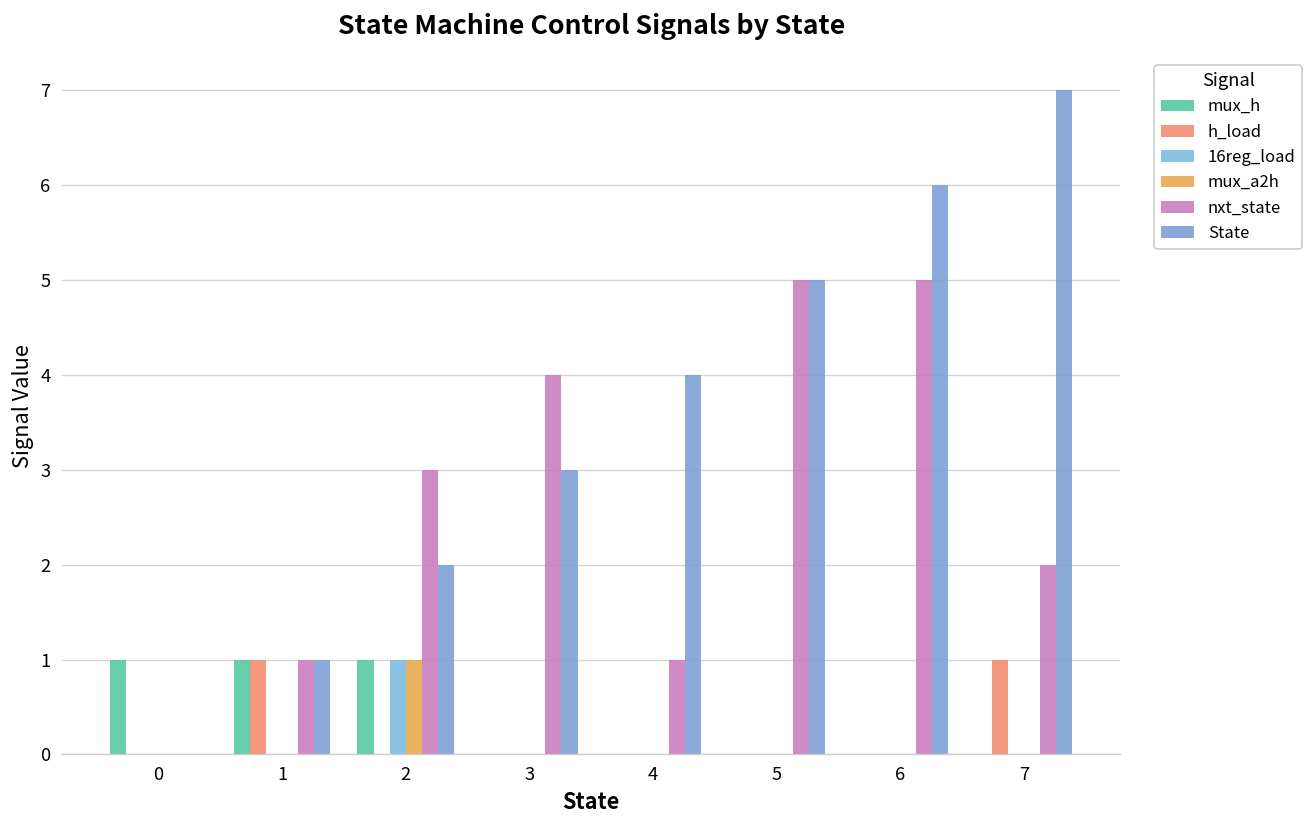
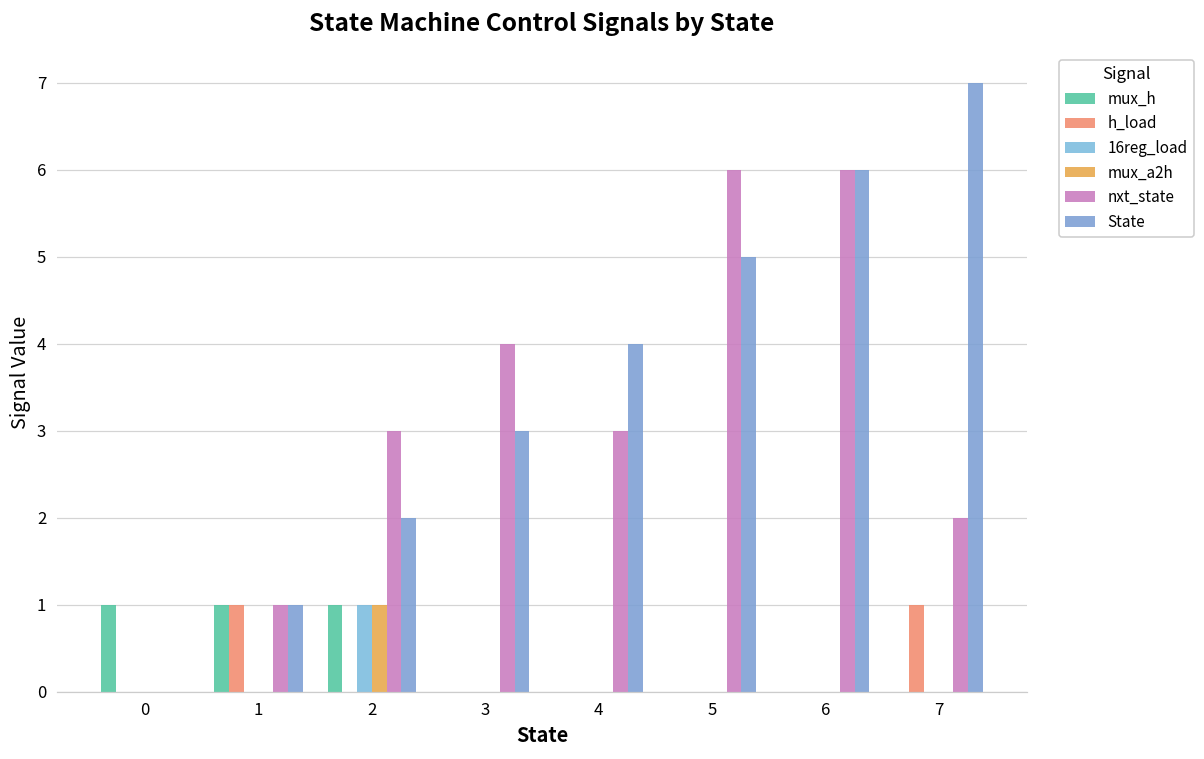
nxt_state, 4: 1 -> 3
nxt_state, 5: 5 -> 6
nxt_state, 6: 5 -> 6
